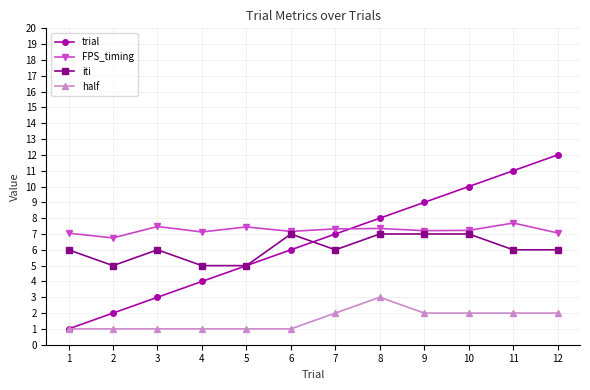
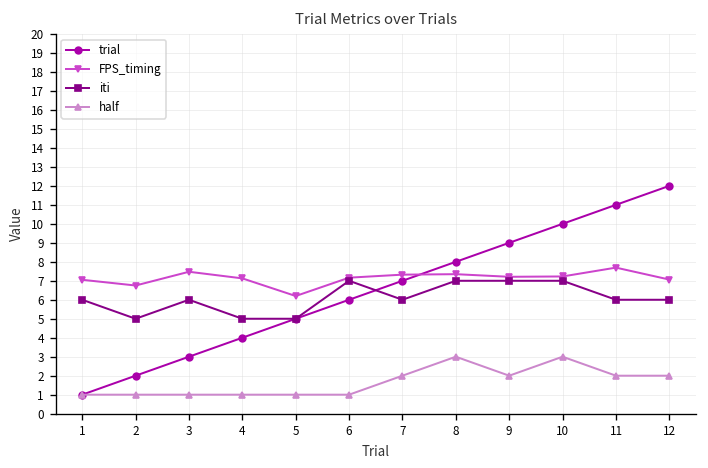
FPS_timing, 5: 7.4 -> 6.2
half, 10: 2 -> 3
